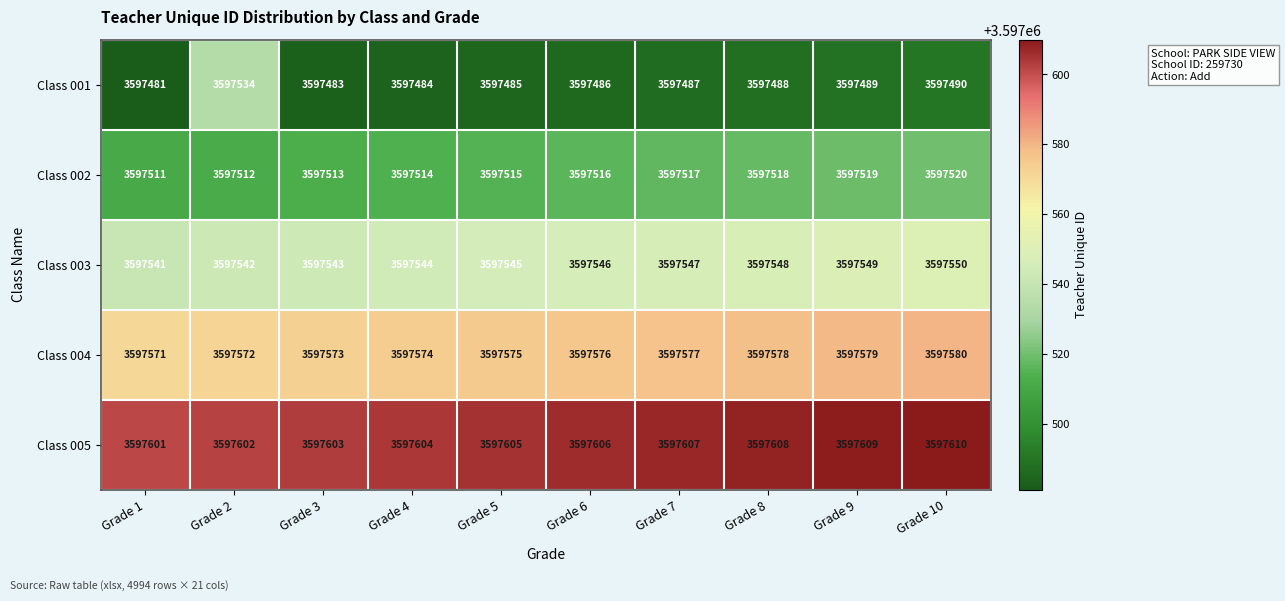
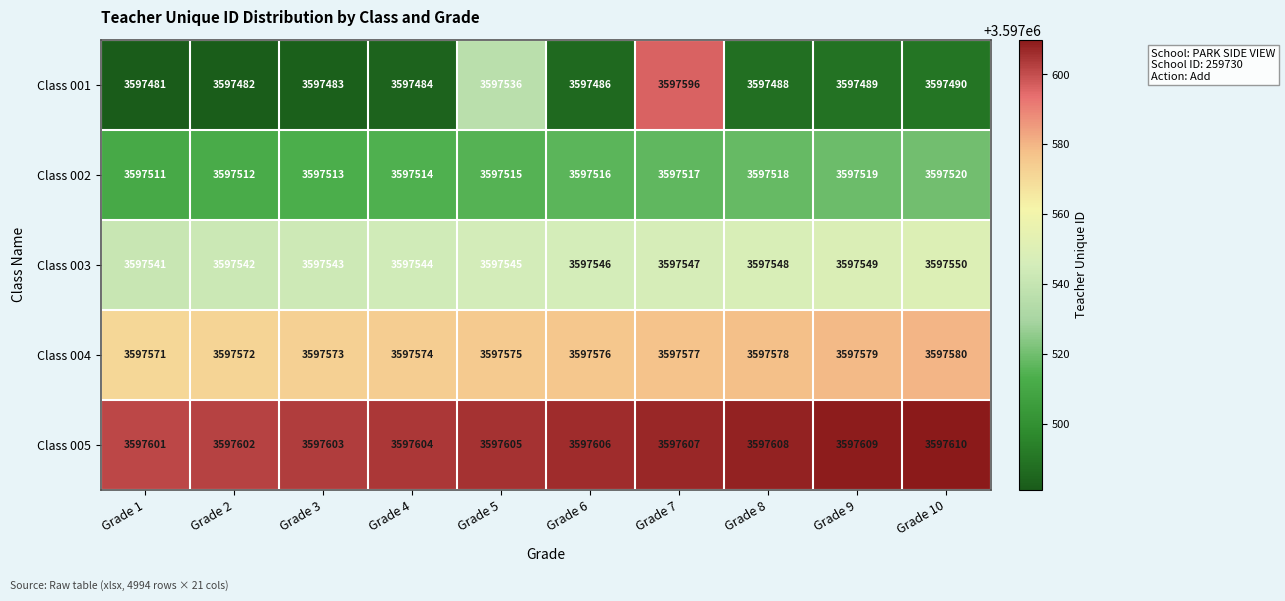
Class 001, Grade 2: 3597534 -> 3597482
Class 001, Grade 5: 3597485 -> 3597536
Class 001, Grade 7: 3597487 -> 3597596
